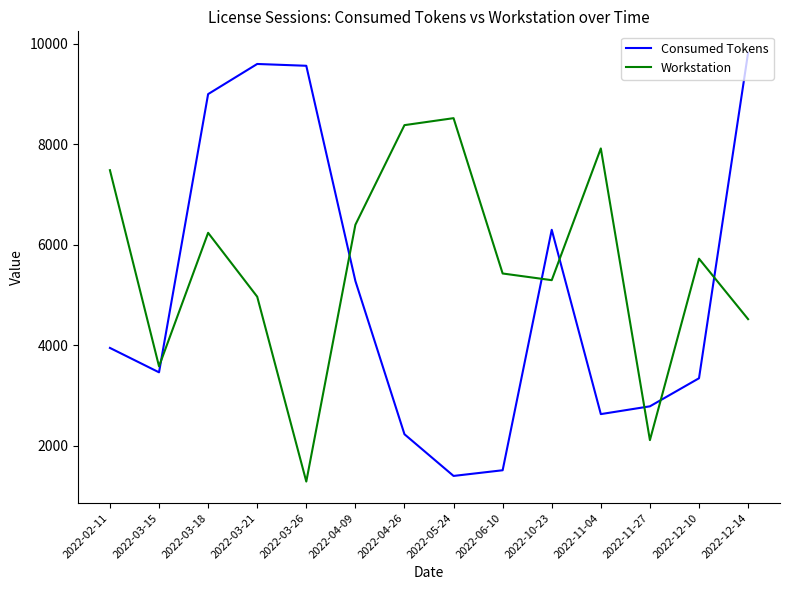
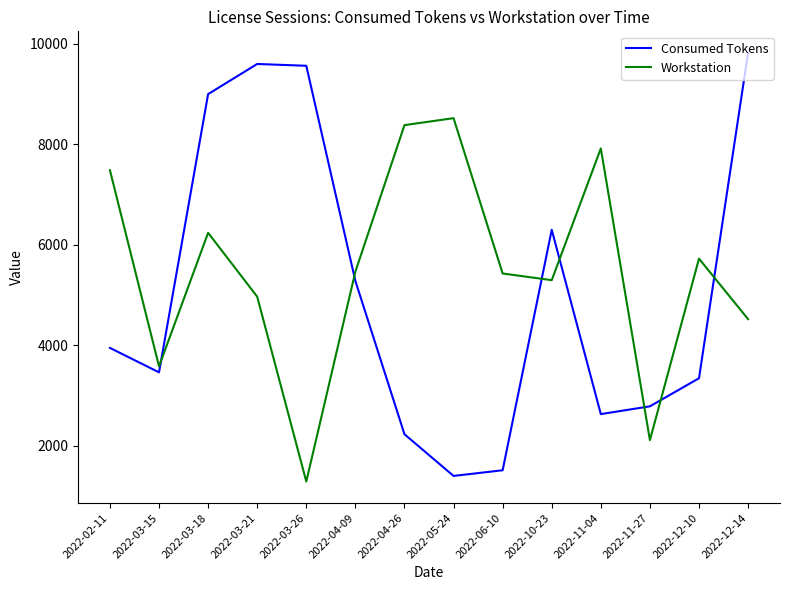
Workstation, 2022-04-09: 6400 -> 5500
